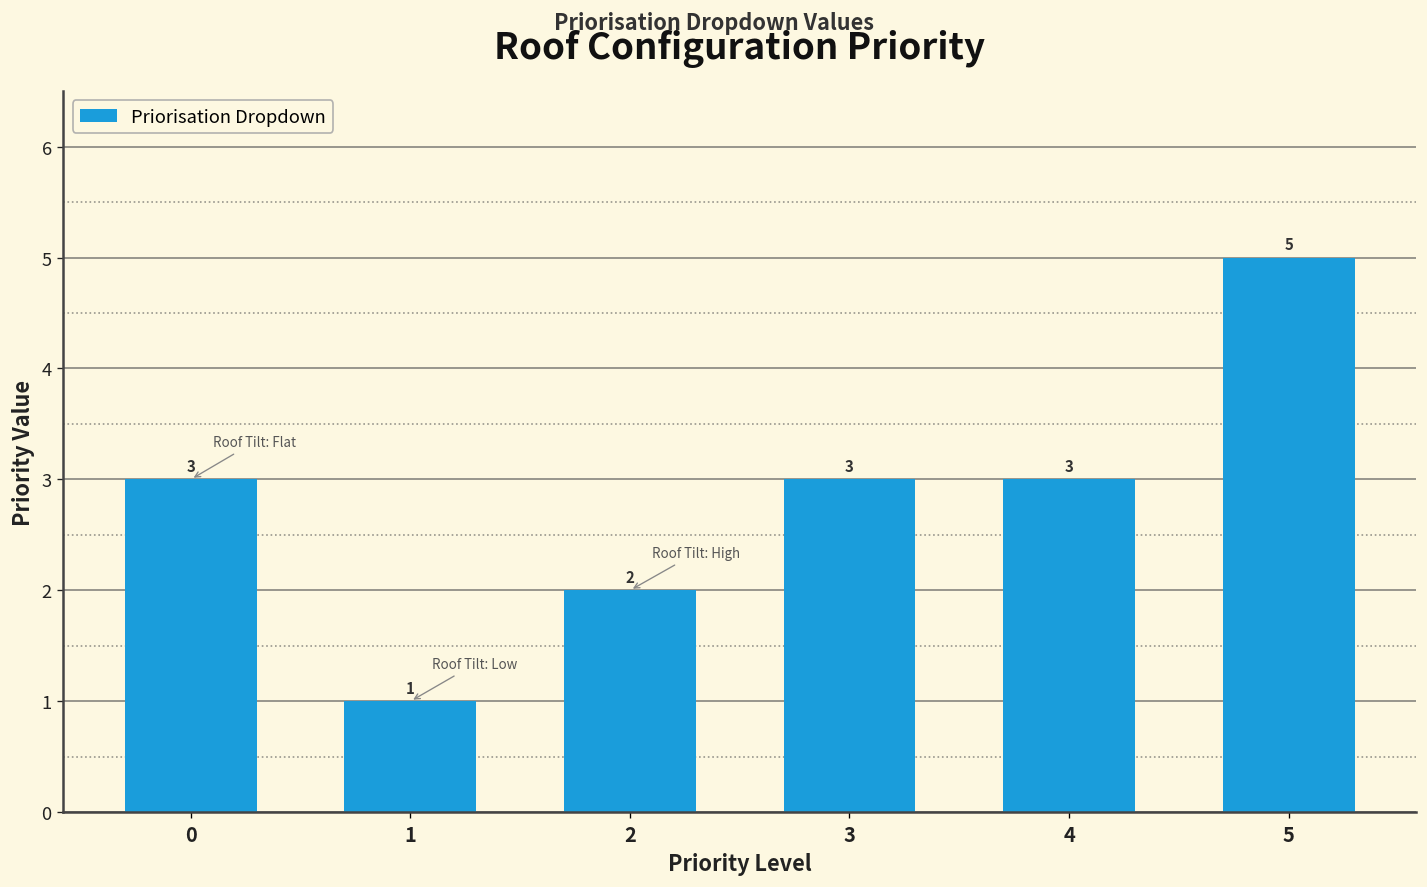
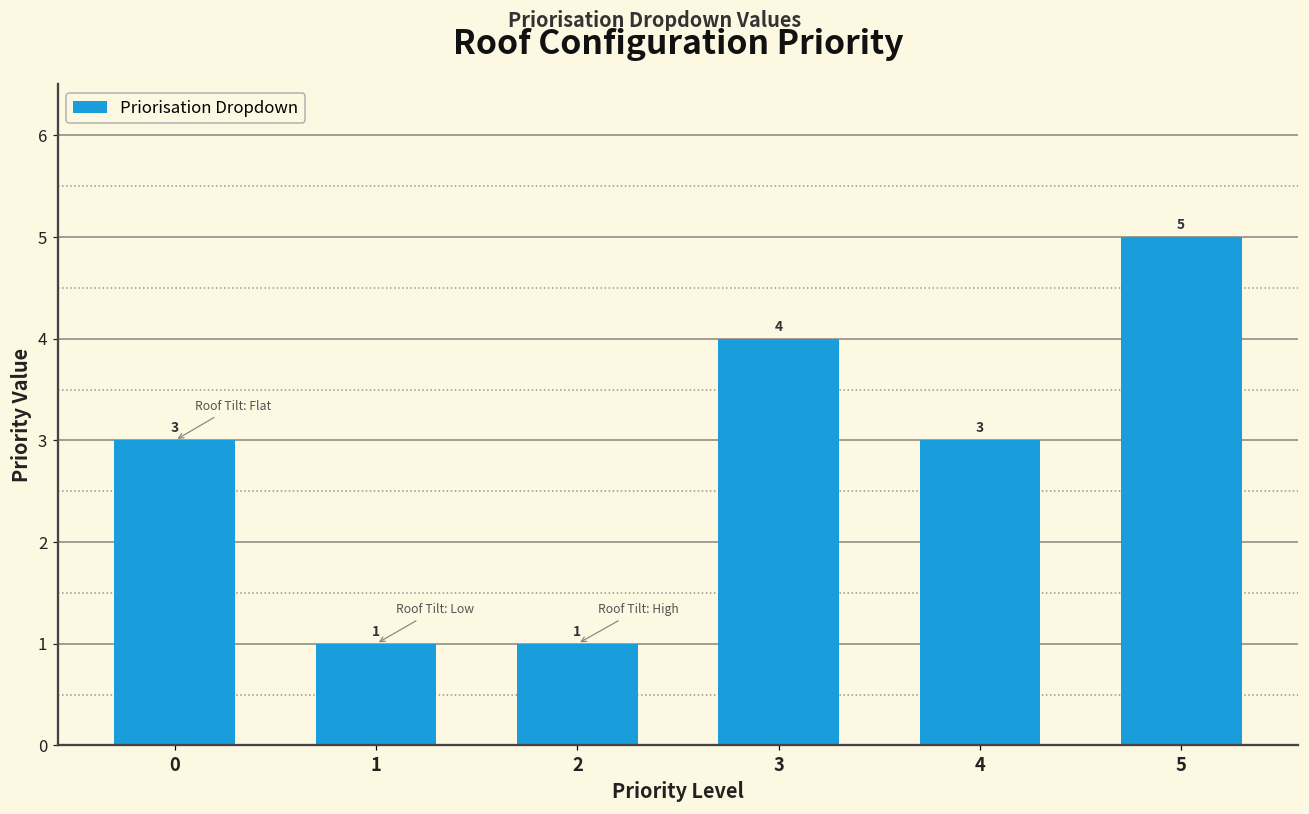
2: 2 -> 1
3: 3 -> 4
